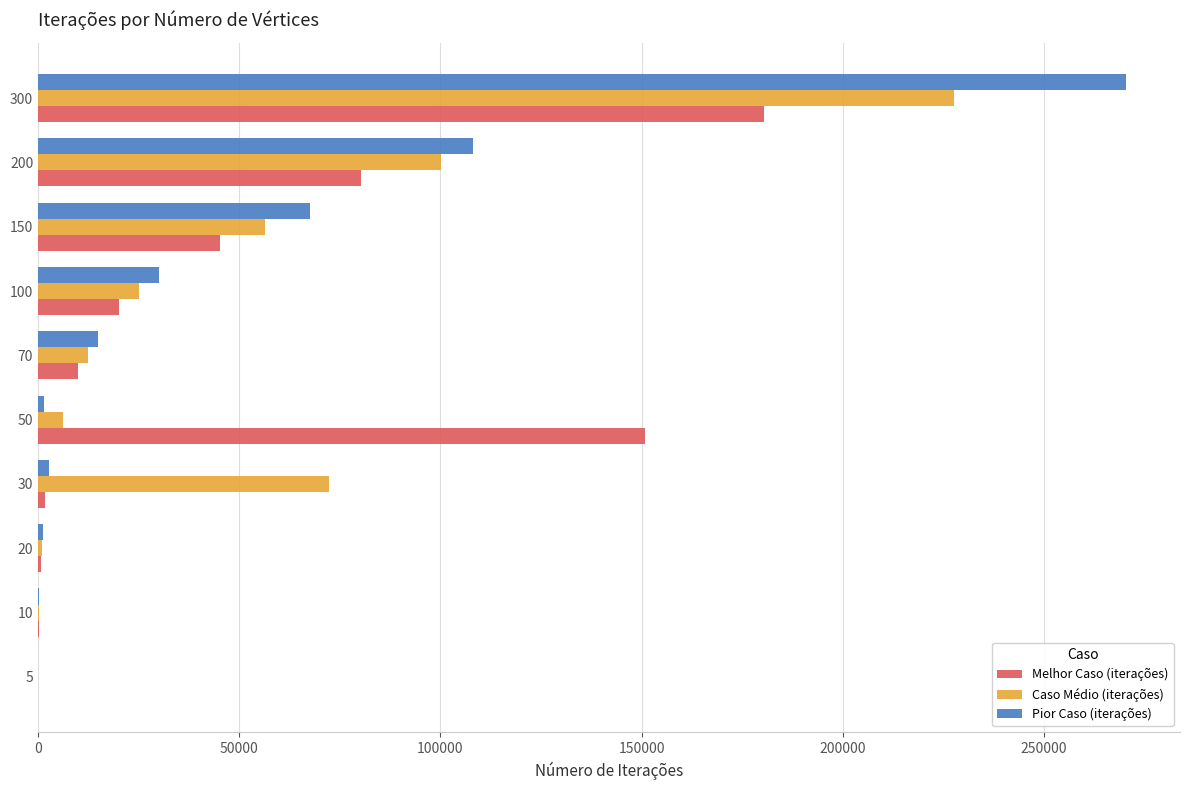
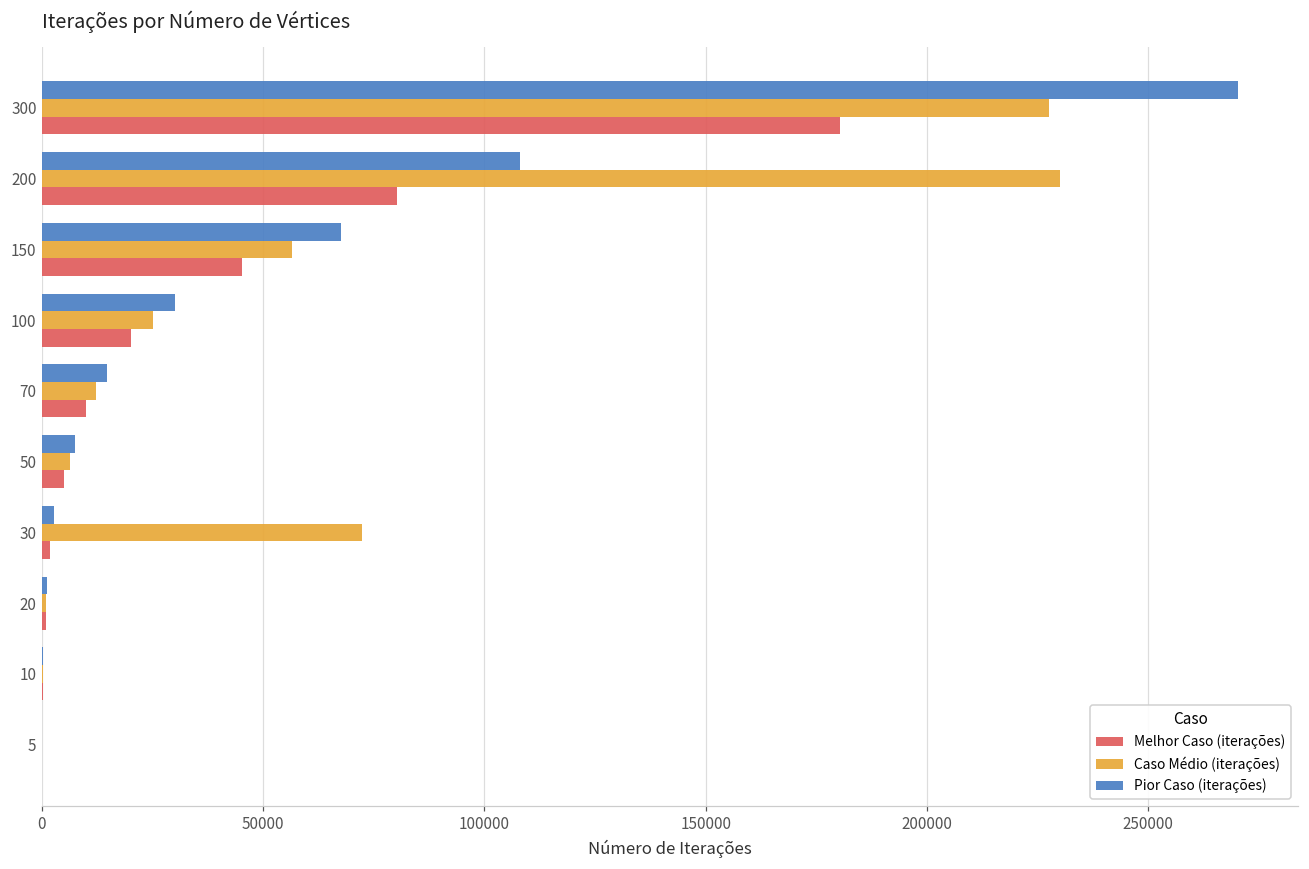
Caso Médio (iterações), 200: 100000 -> 230000
Pior Caso (iterações), 50: 1000 -> 8000
Melhor Caso (iterações), 50: 151000 -> 5000
